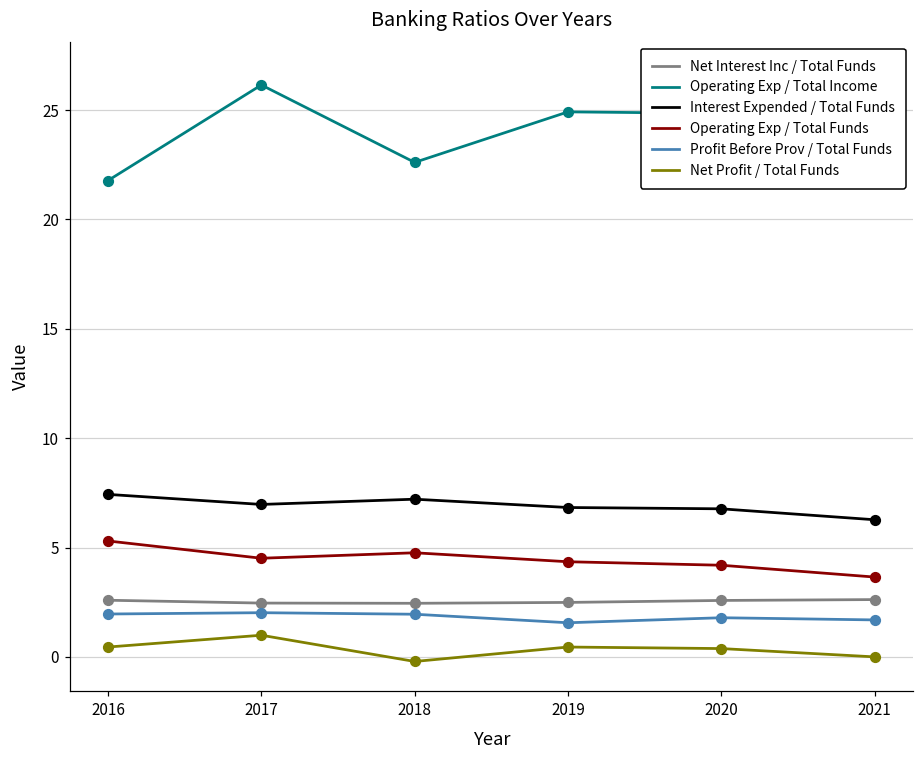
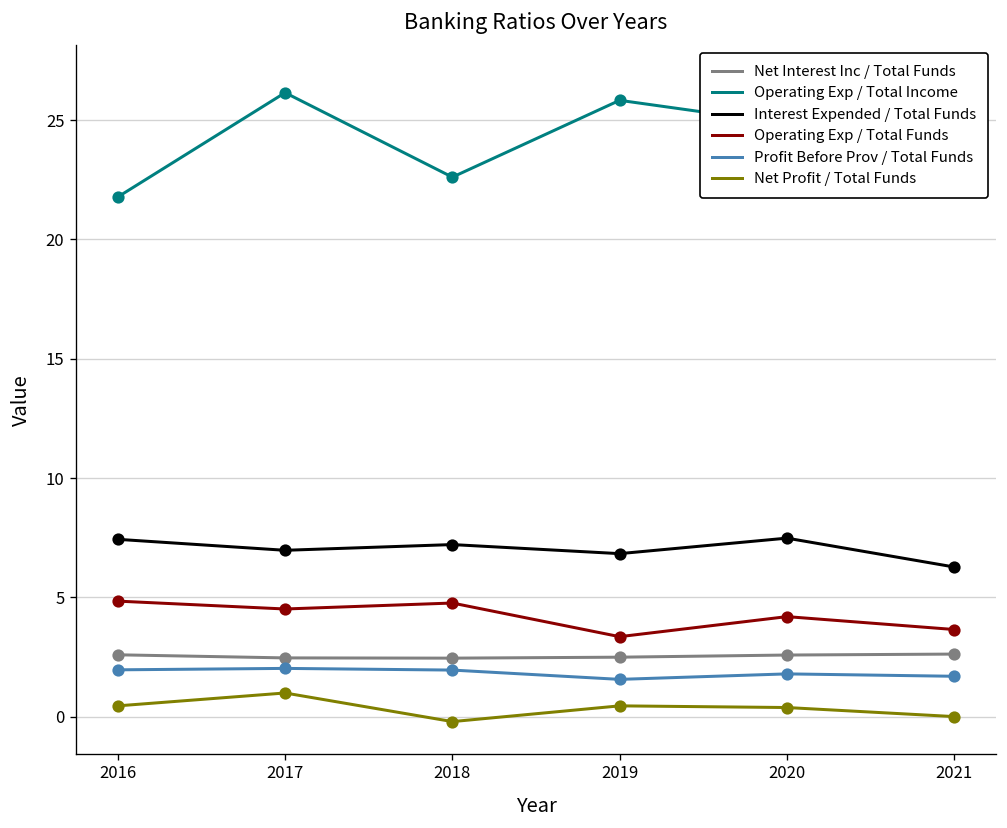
Operating Exp / Total Funds, 2016: 5.3 -> 4.8
Operating Exp / Total Income, 2019: 24.9 -> 25.8
Operating Exp / Total Funds, 2019: 4.4 -> 3.4
Interest Expended / Total Funds, 2020: 6.8 -> 7.5
